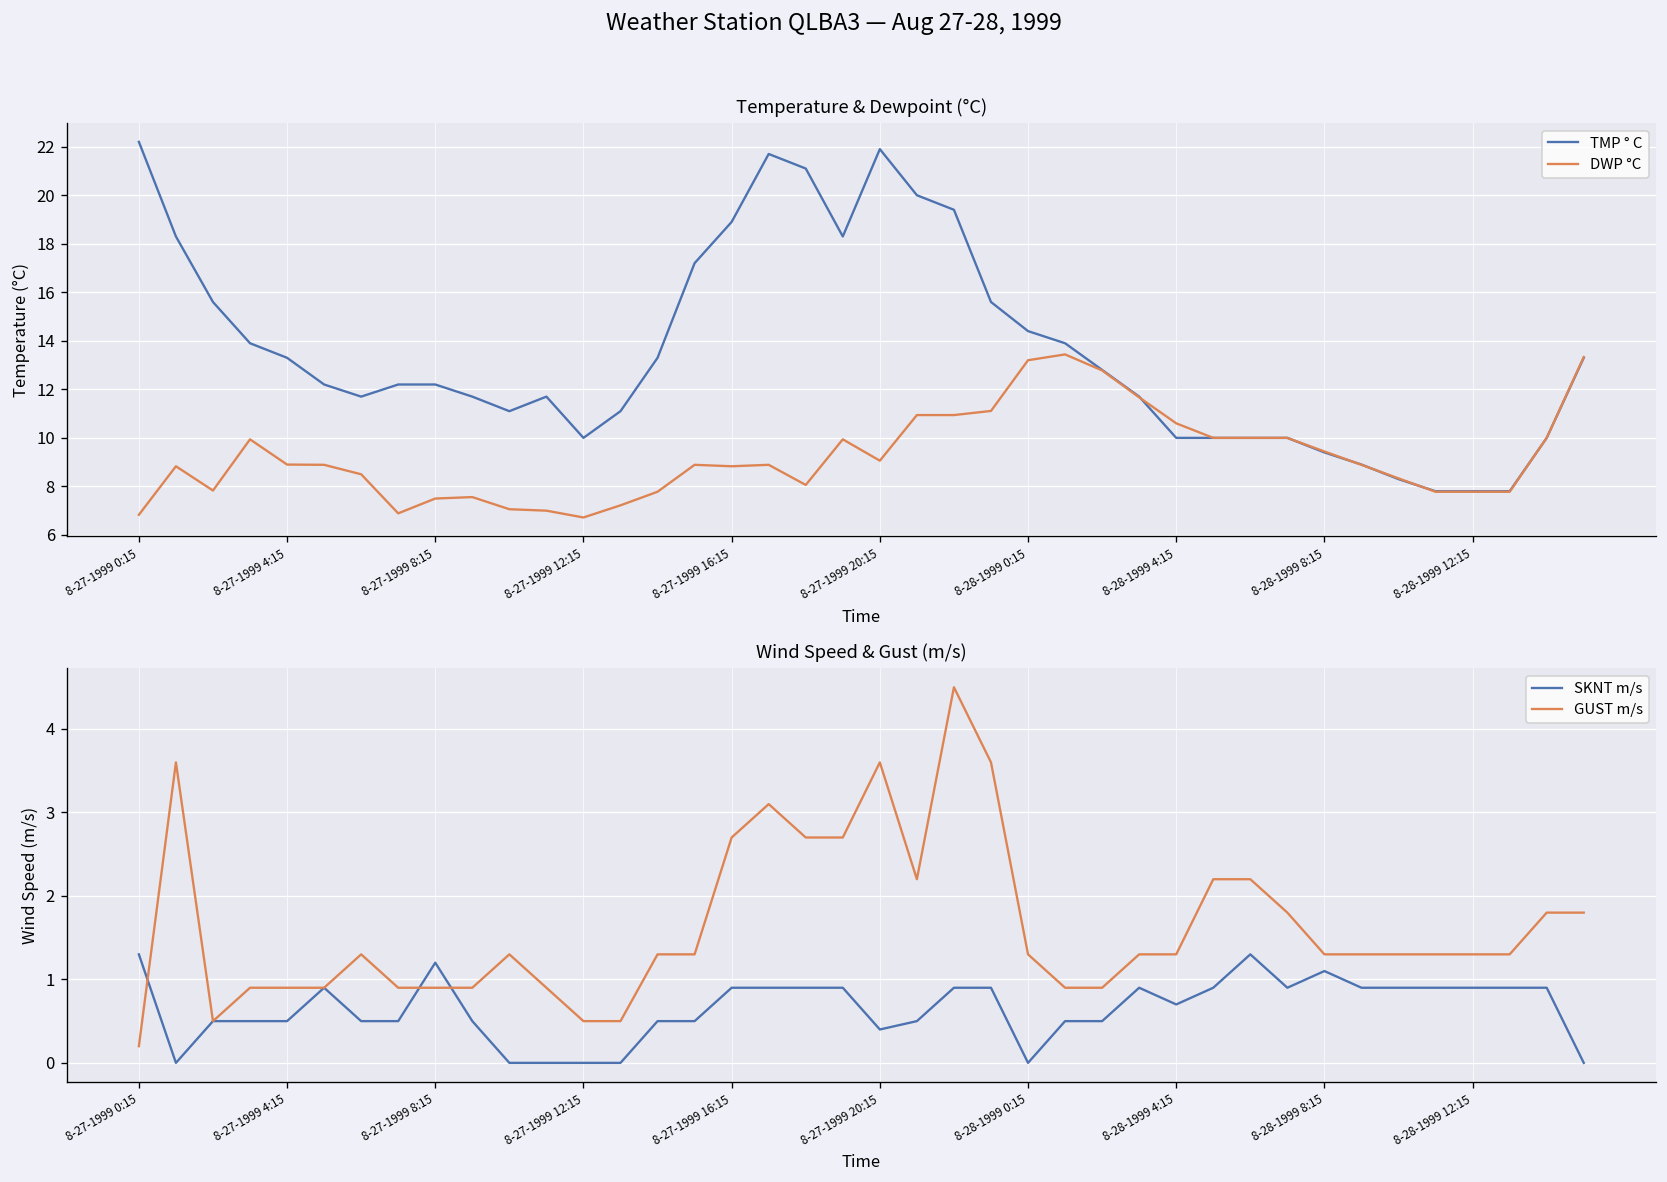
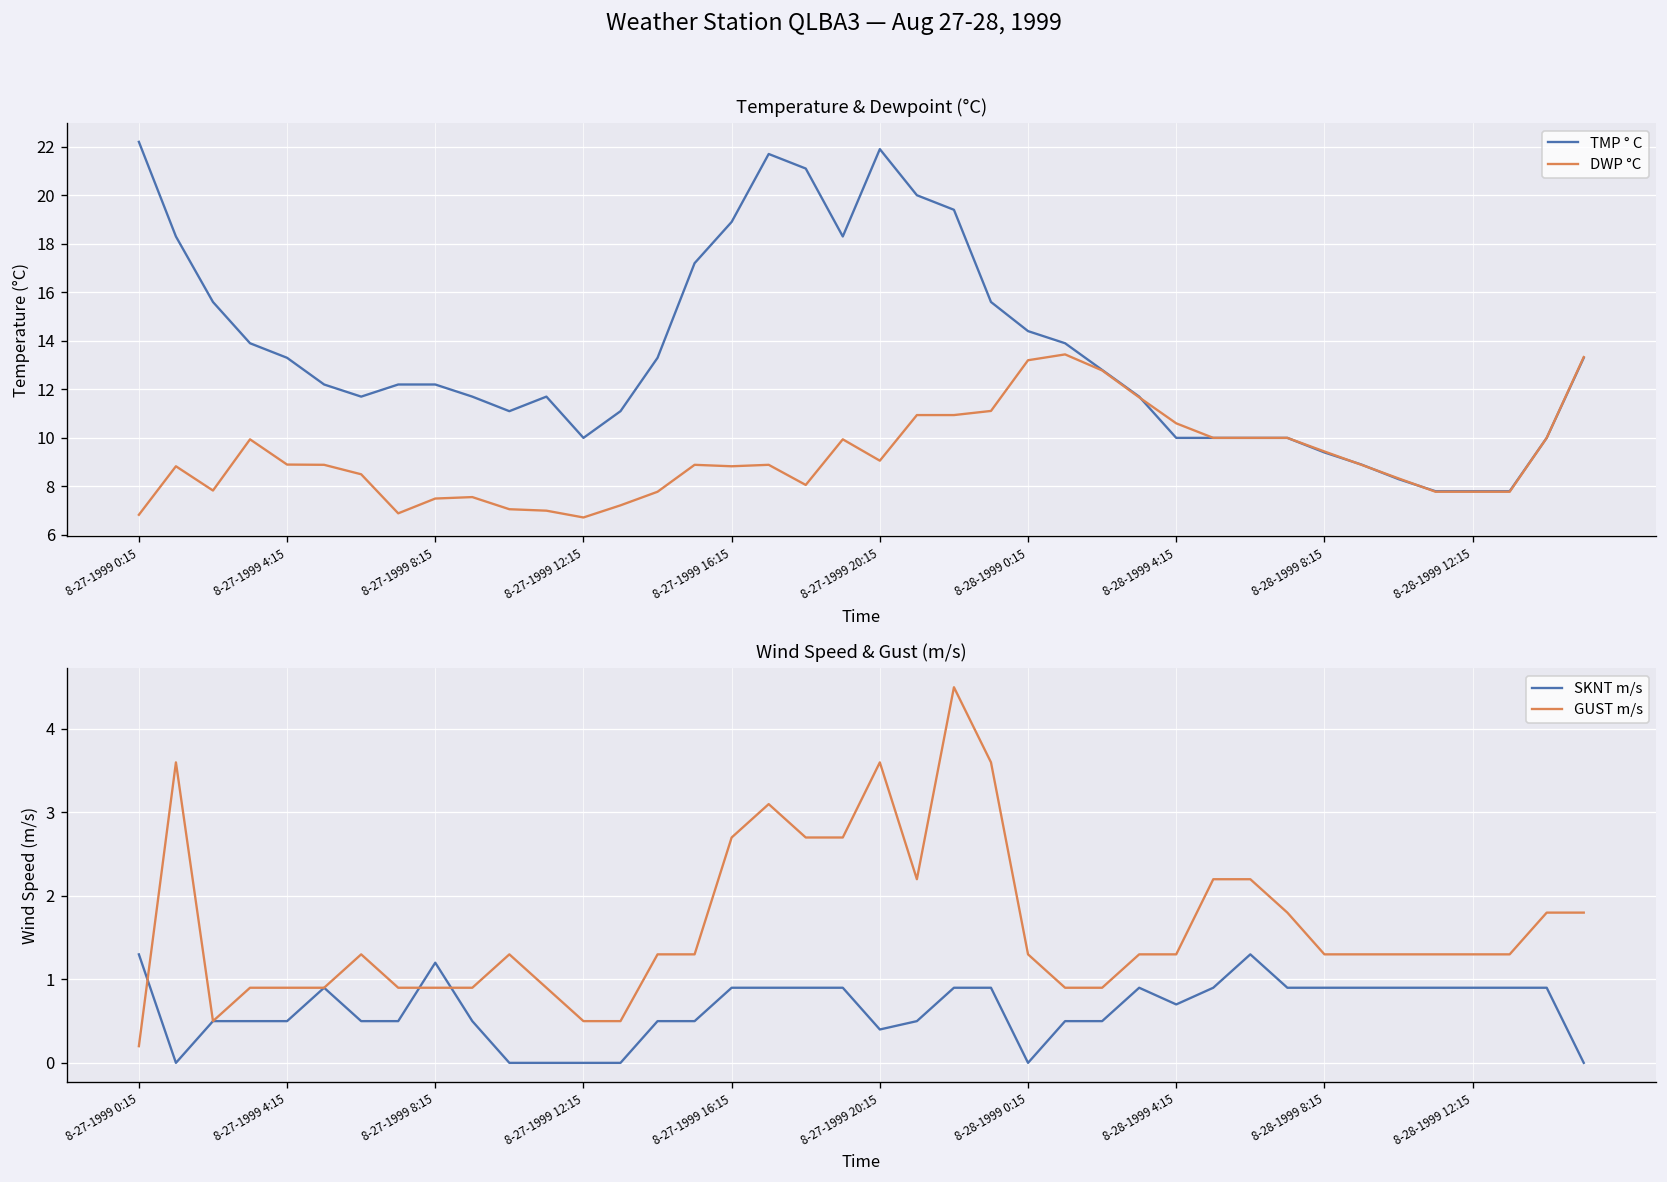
Wind Speed & Gust (m/s), SKNT m/s, 8-28-1999 8:15: 1.1 -> 0.9
